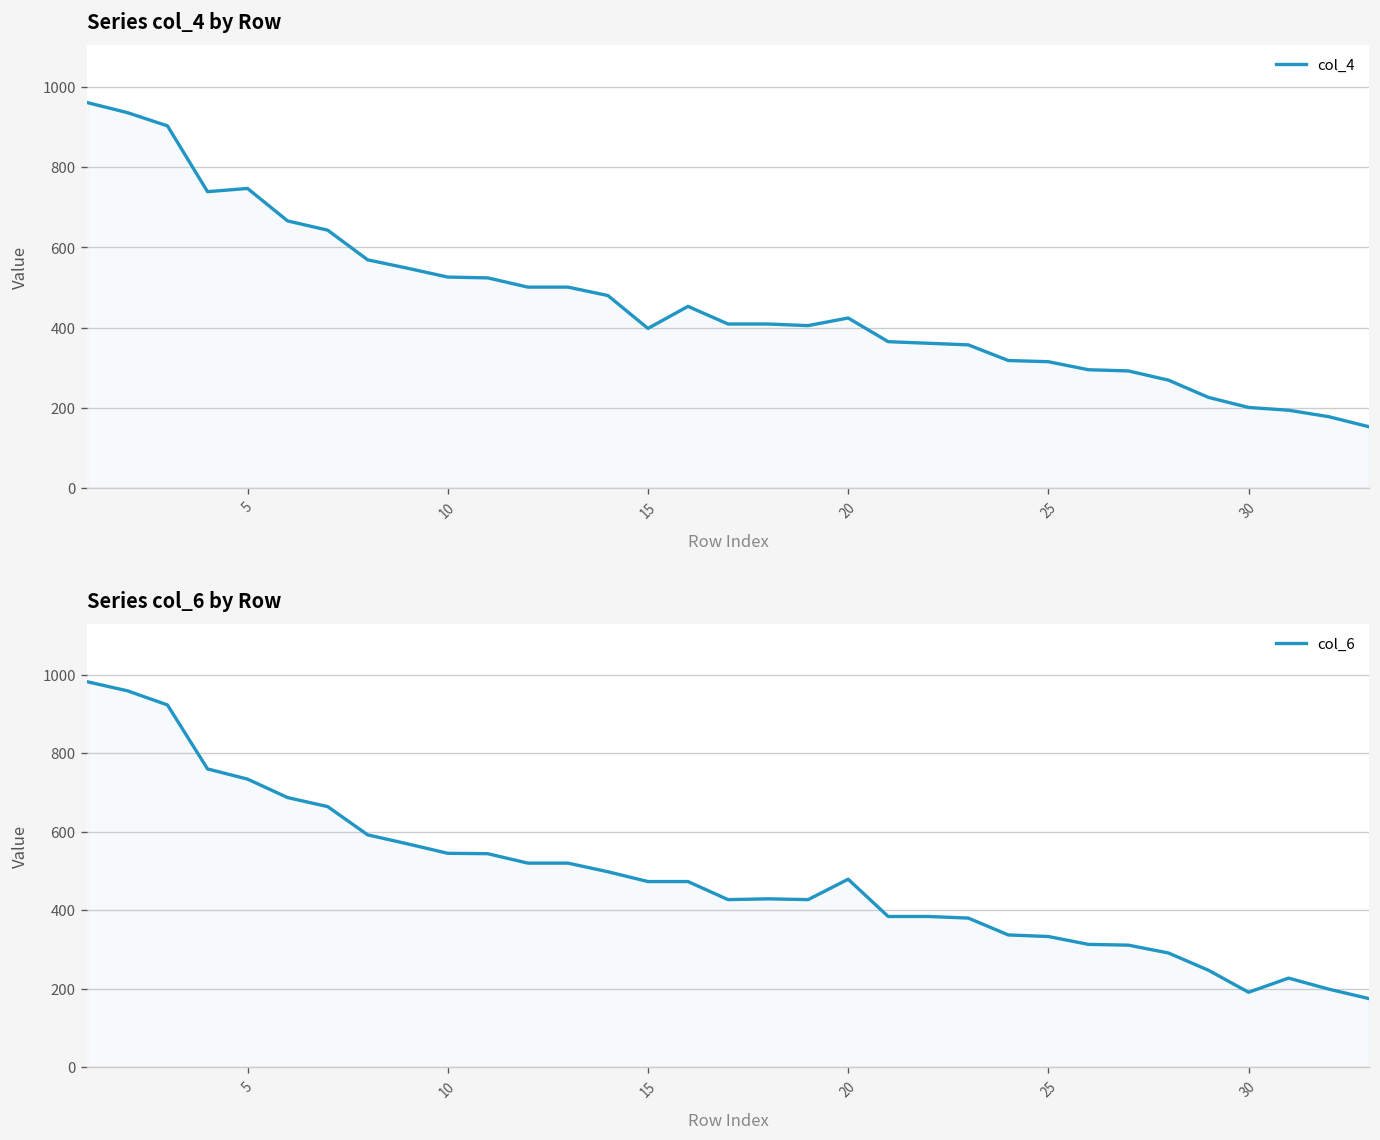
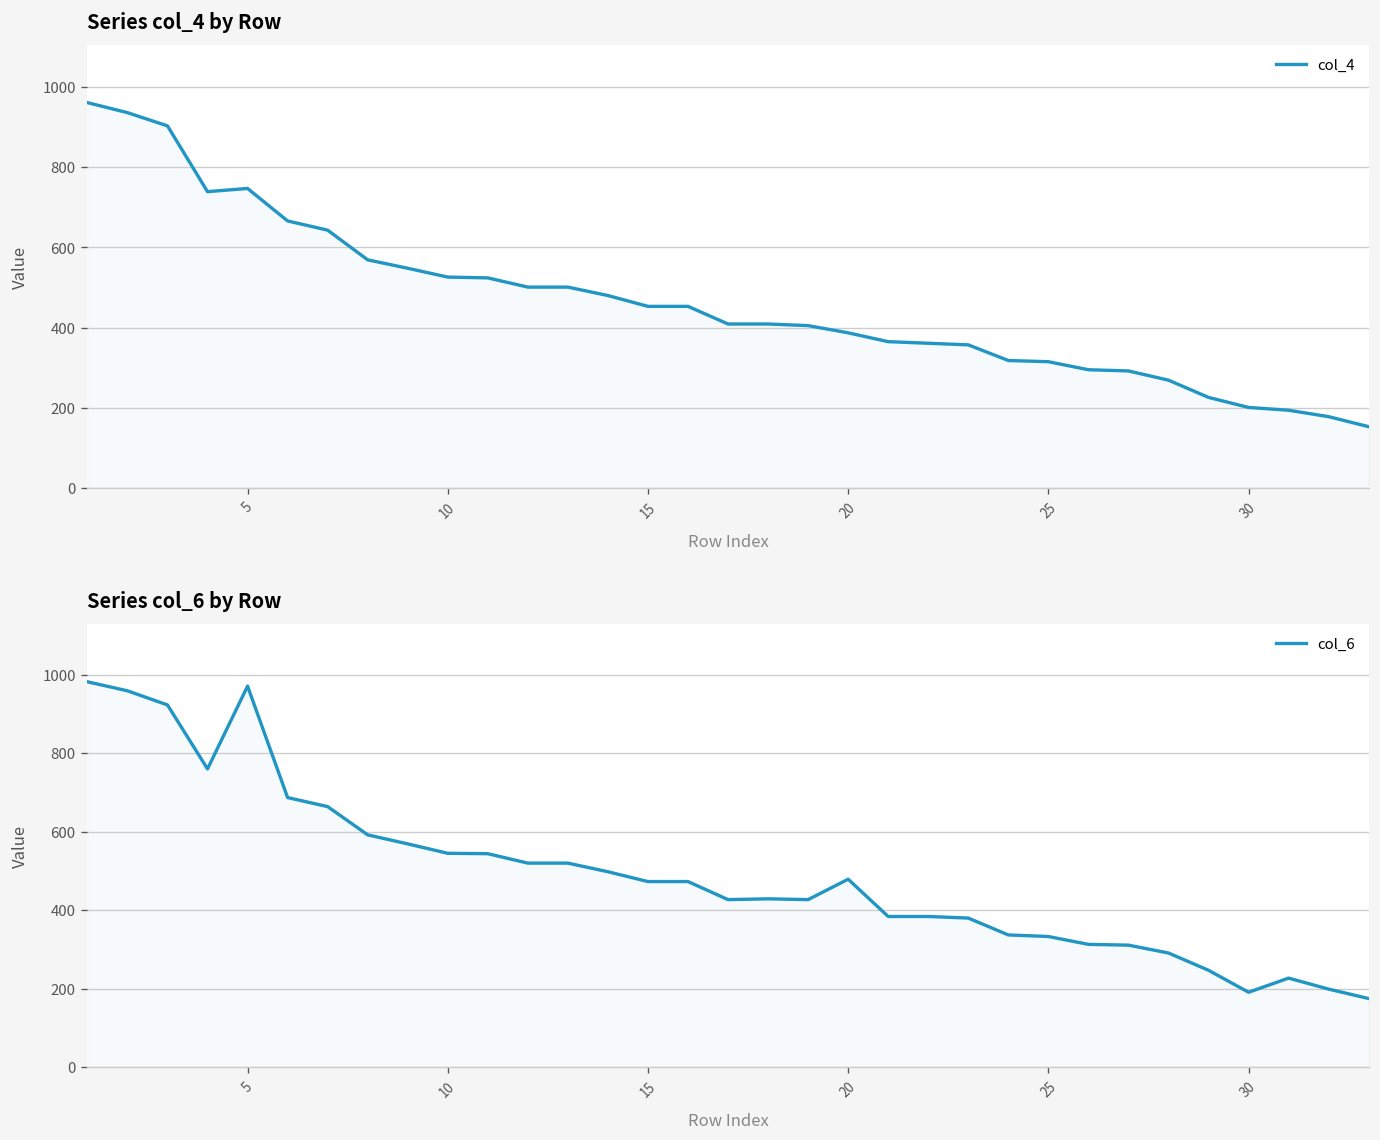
Series col_4 by Row, 15: 400 -> 450
Series col_4 by Row, 20: 420 -> 390
Series col_6 by Row, 5: 730 -> 970
